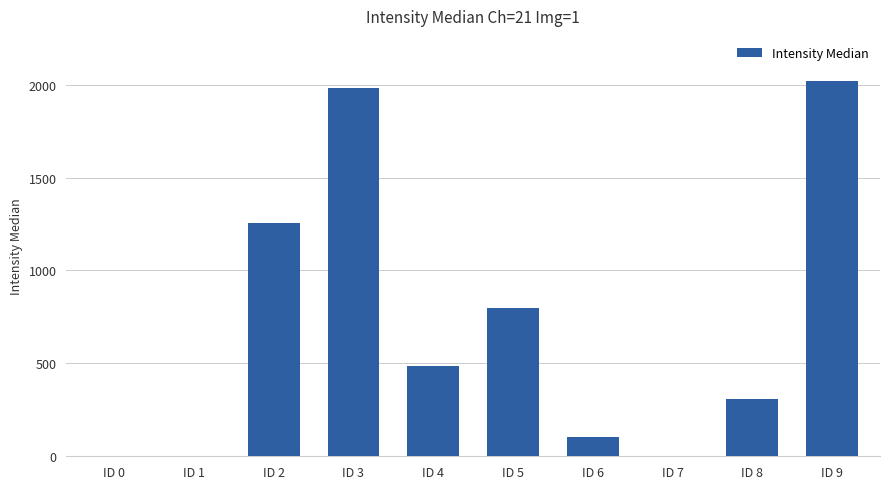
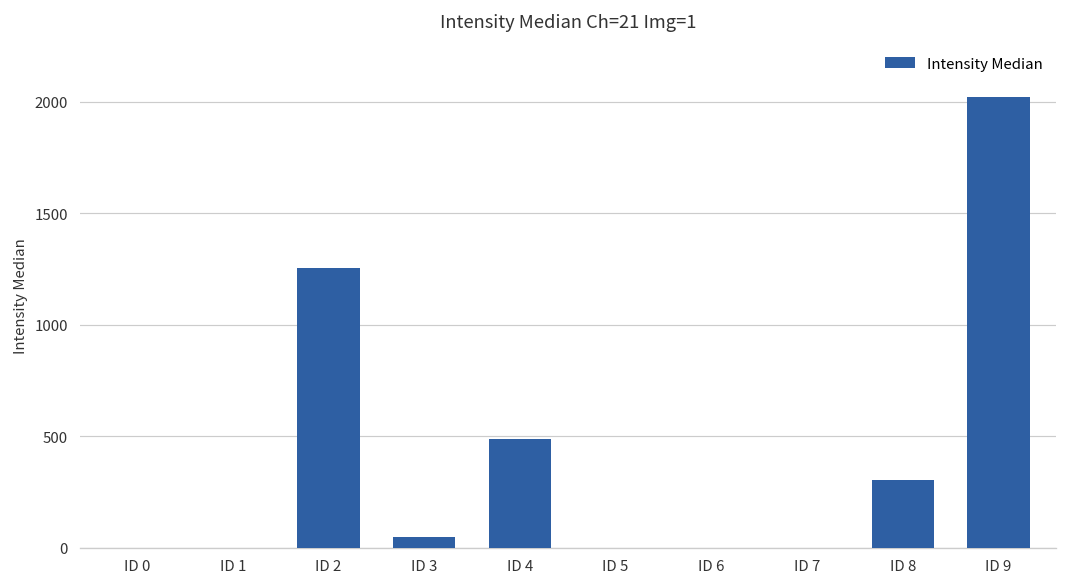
ID 3: 1980 -> 50
ID 5: 800 -> 0
ID 6: 110 -> 0
